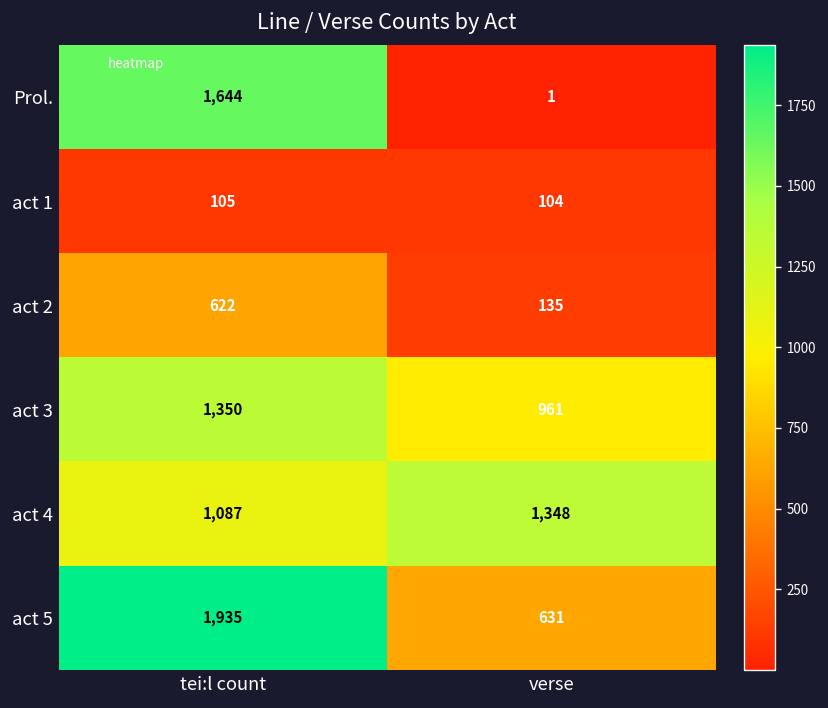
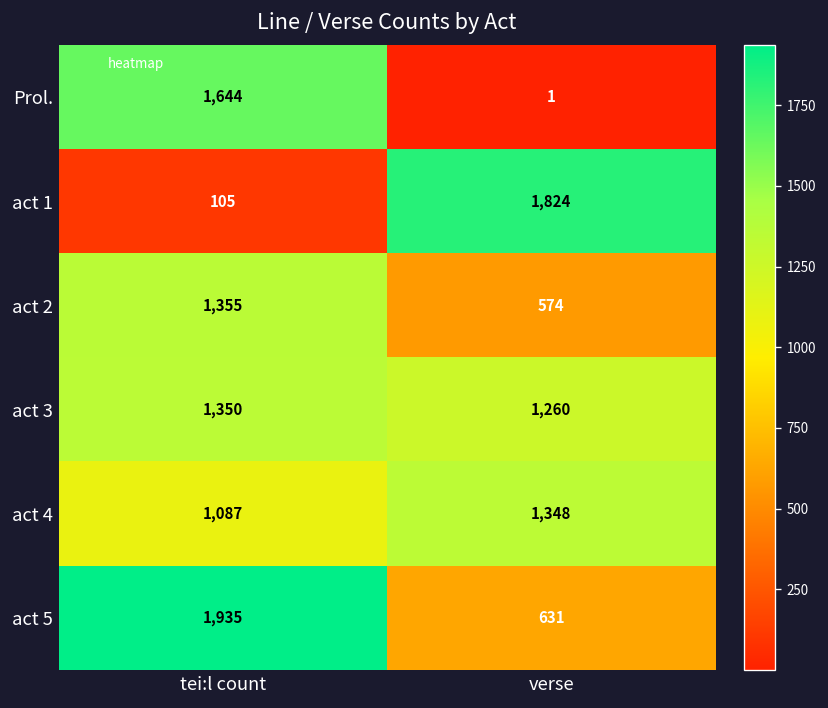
act 1, verse: 104 -> 1,824
act 2, tei:l count: 622 -> 1,355
act 2, verse: 135 -> 574
act 3, verse: 961 -> 1,260
